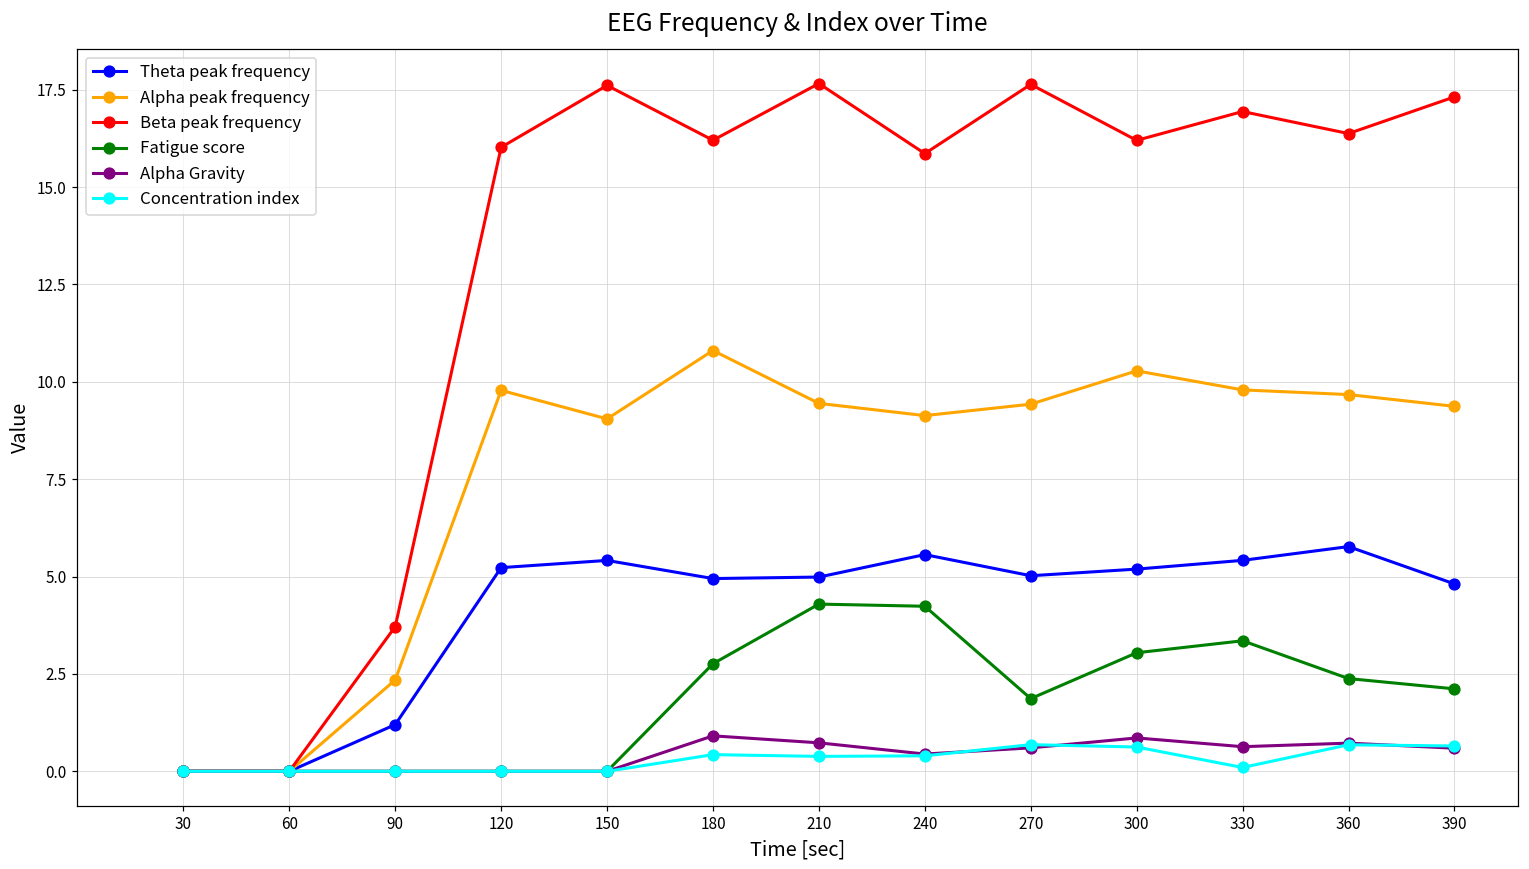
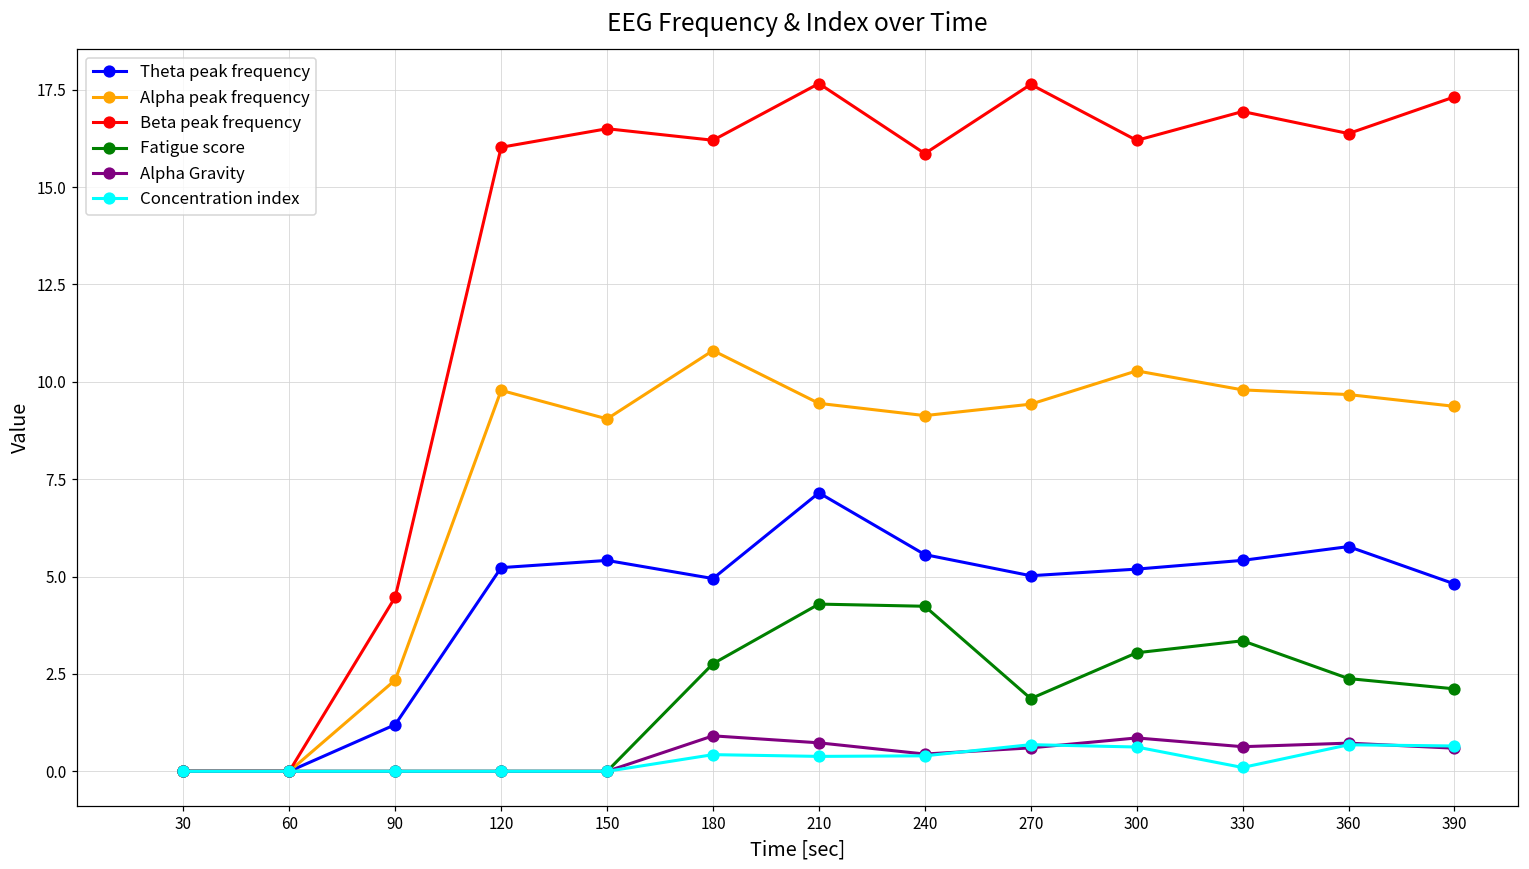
Beta peak frequency, 90: 3.7 -> 4.5
Beta peak frequency, 150: 17.6 -> 16.5
Theta peak frequency, 210: 5.0 -> 7.1
